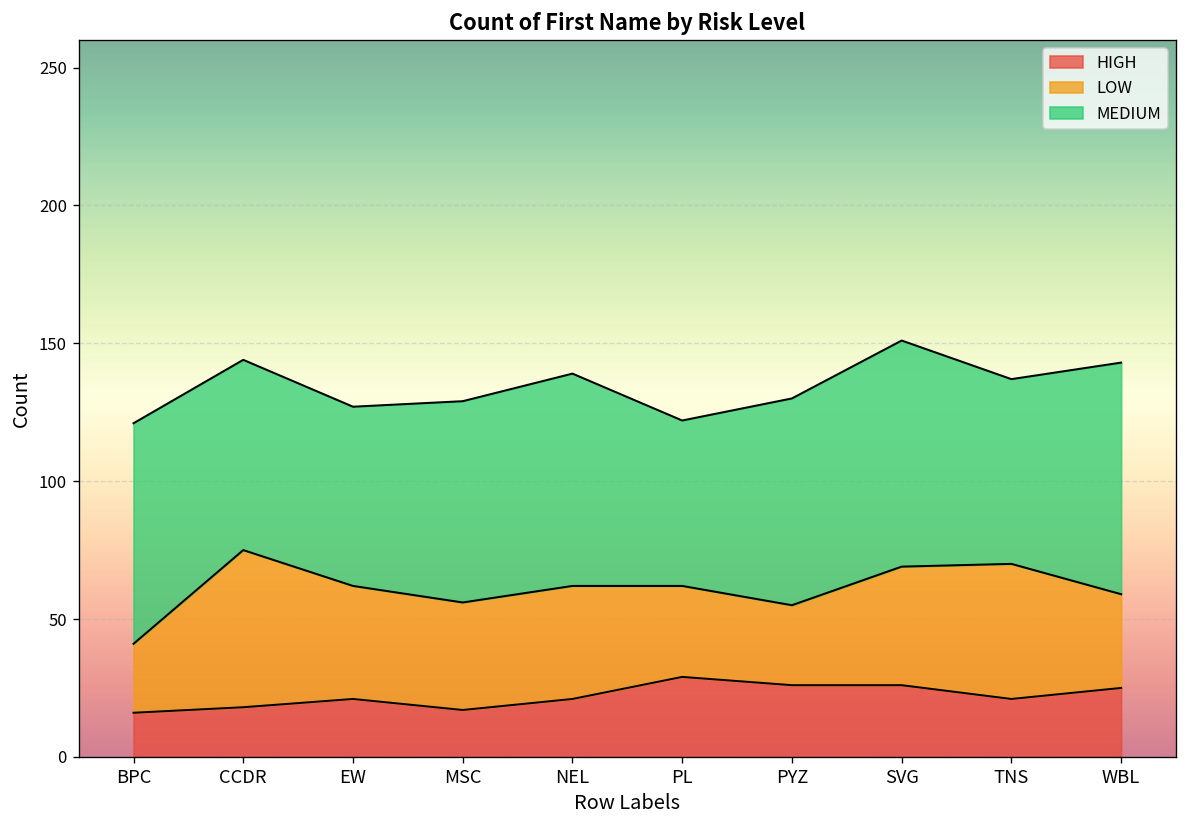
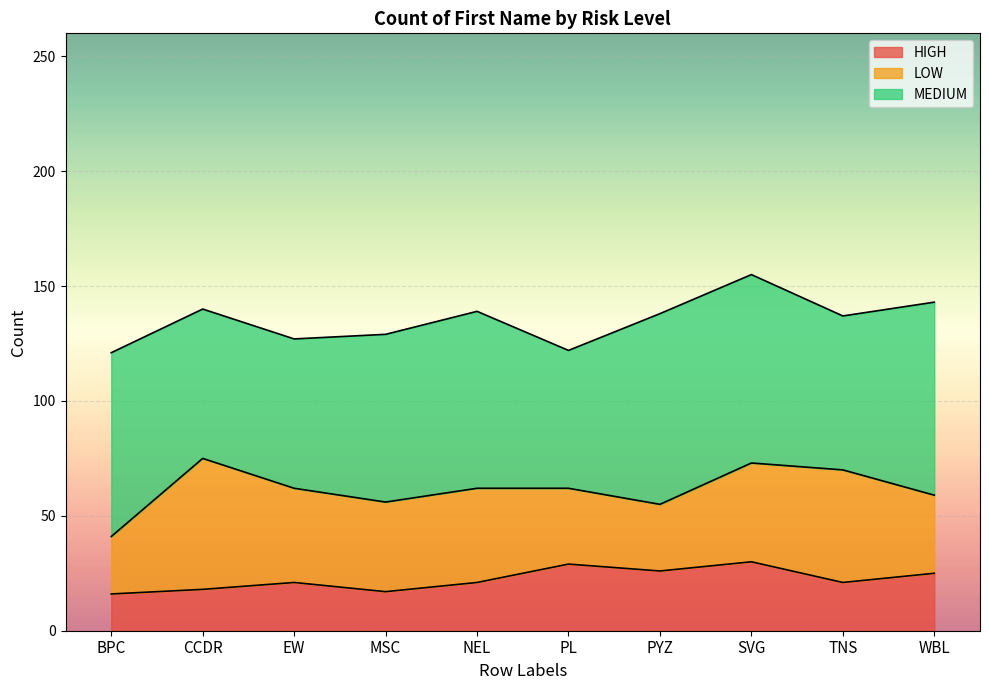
MEDIUM, CCDR: 69 -> 65
MEDIUM, PYZ: 75 -> 83
HIGH, SVG: 26 -> 30
